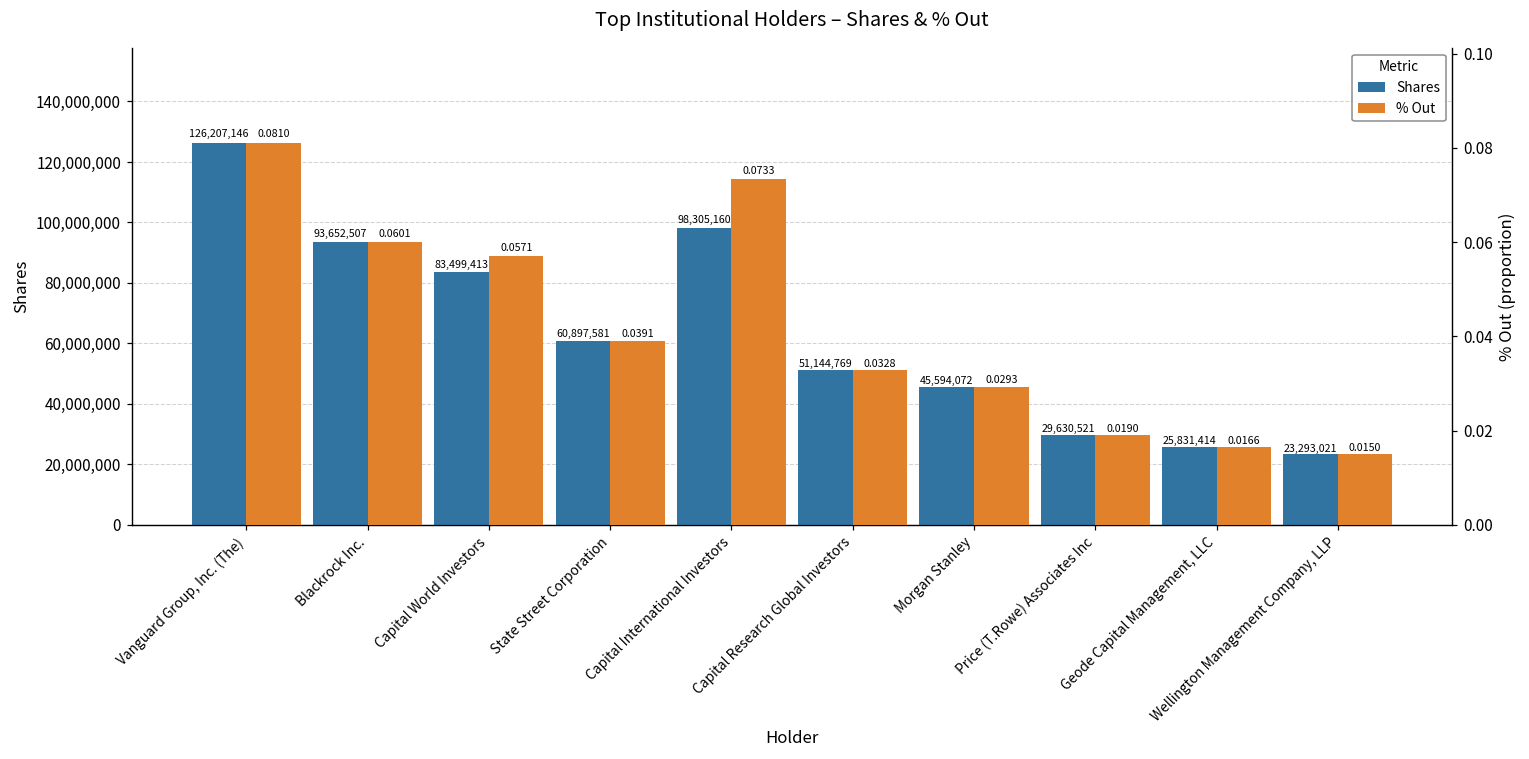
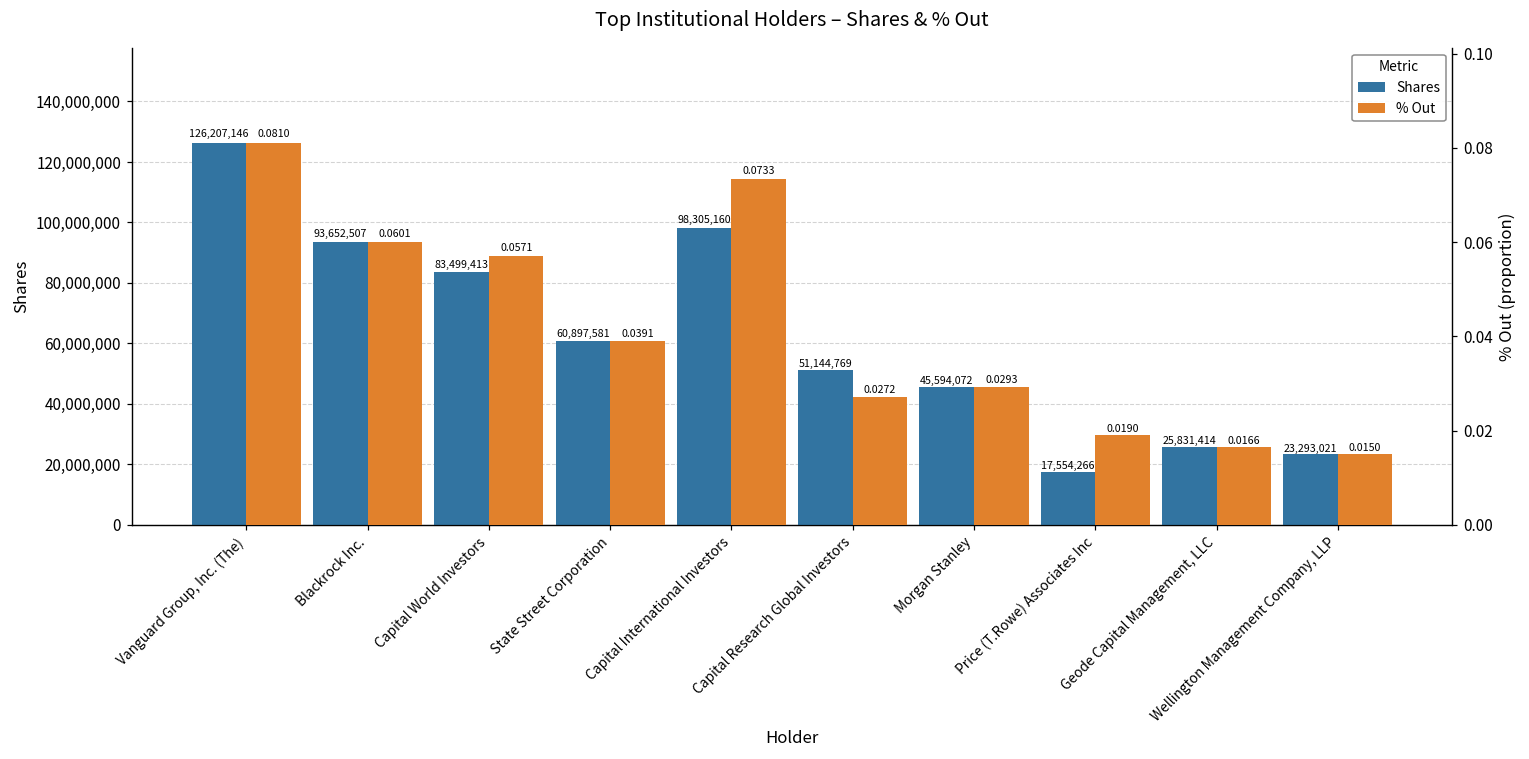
Shares, Price (T.Rowe) Associates Inc: 29,630,521 -> 17,554,266
% Out, Capital Research Global Investors: 0.0328 -> 0.0272
